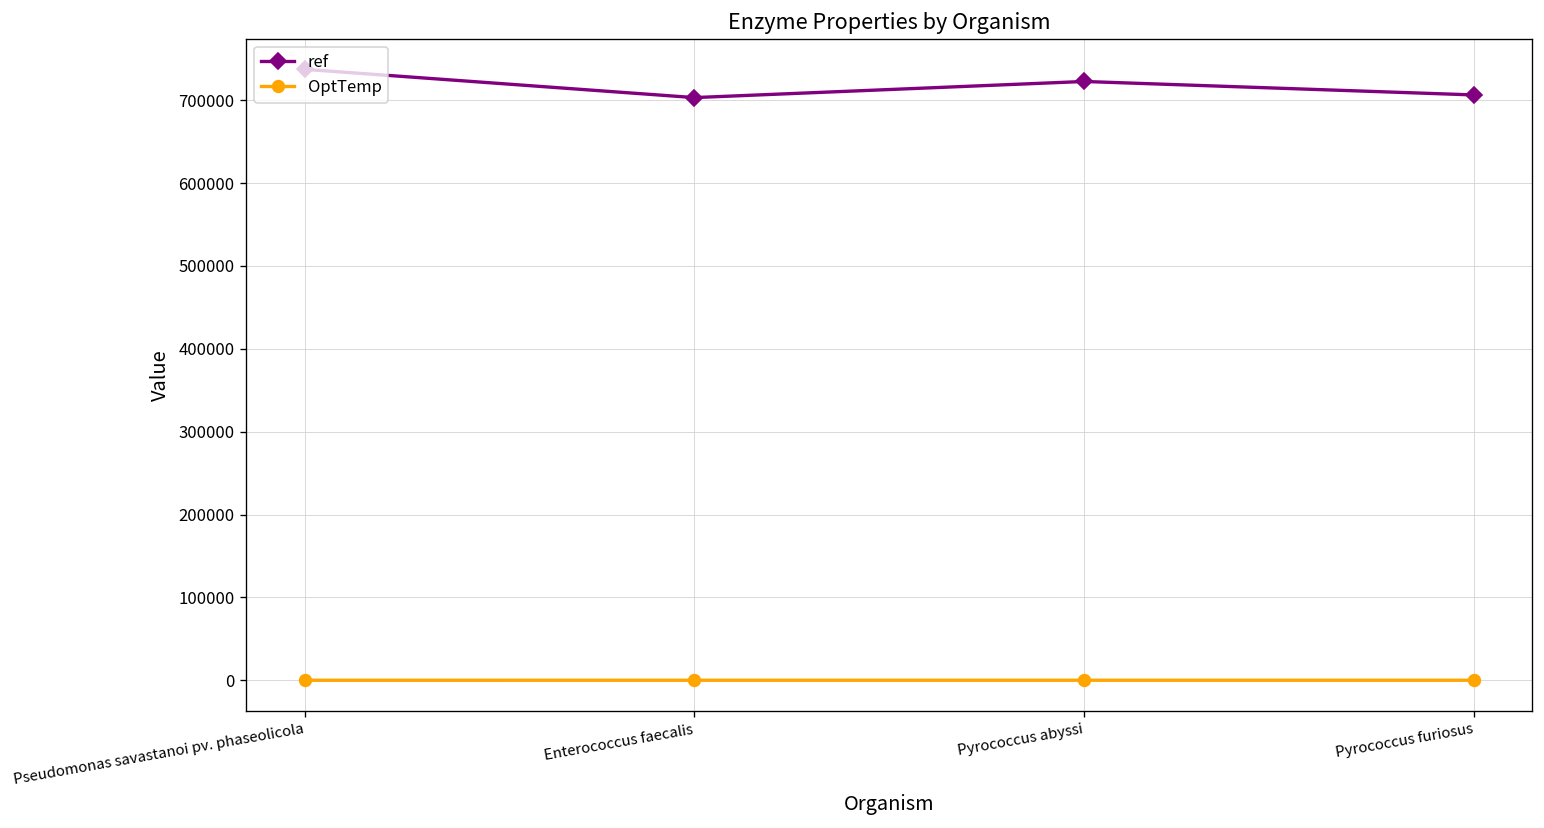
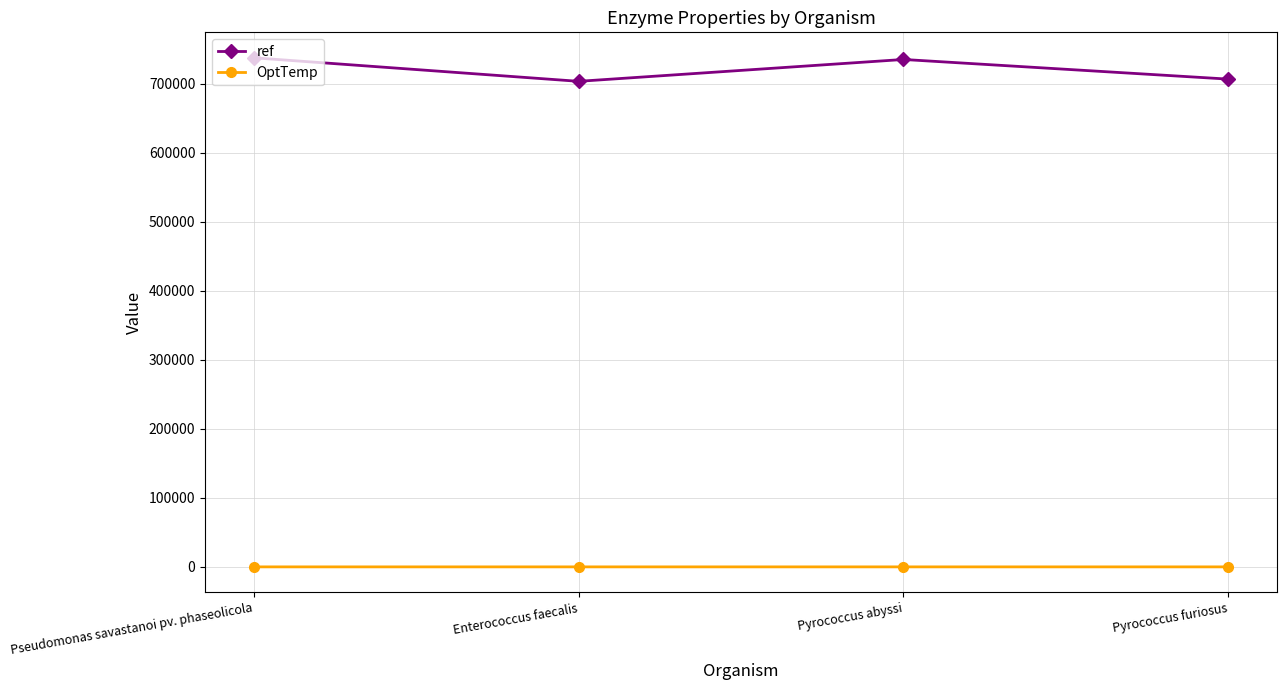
ref, Pyrococcus abyssi: 720000 -> 730000
